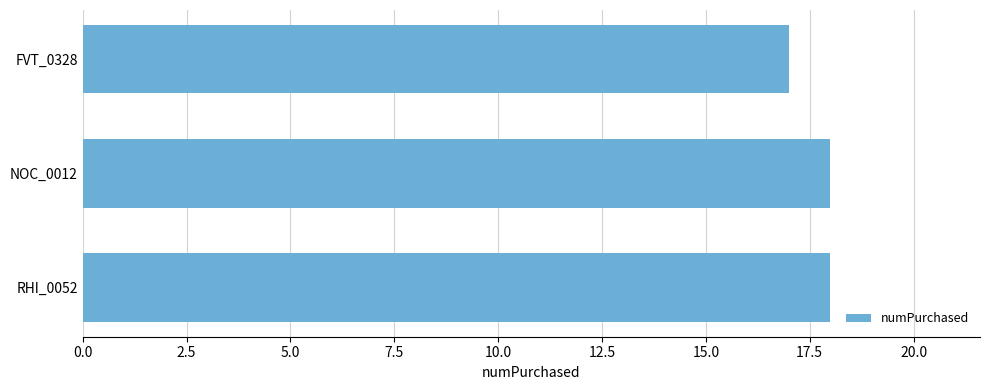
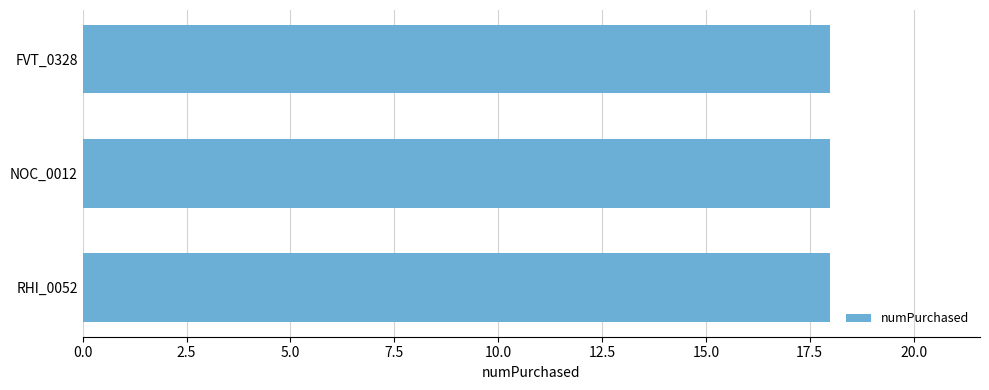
FVT_0328: 17 -> 18
